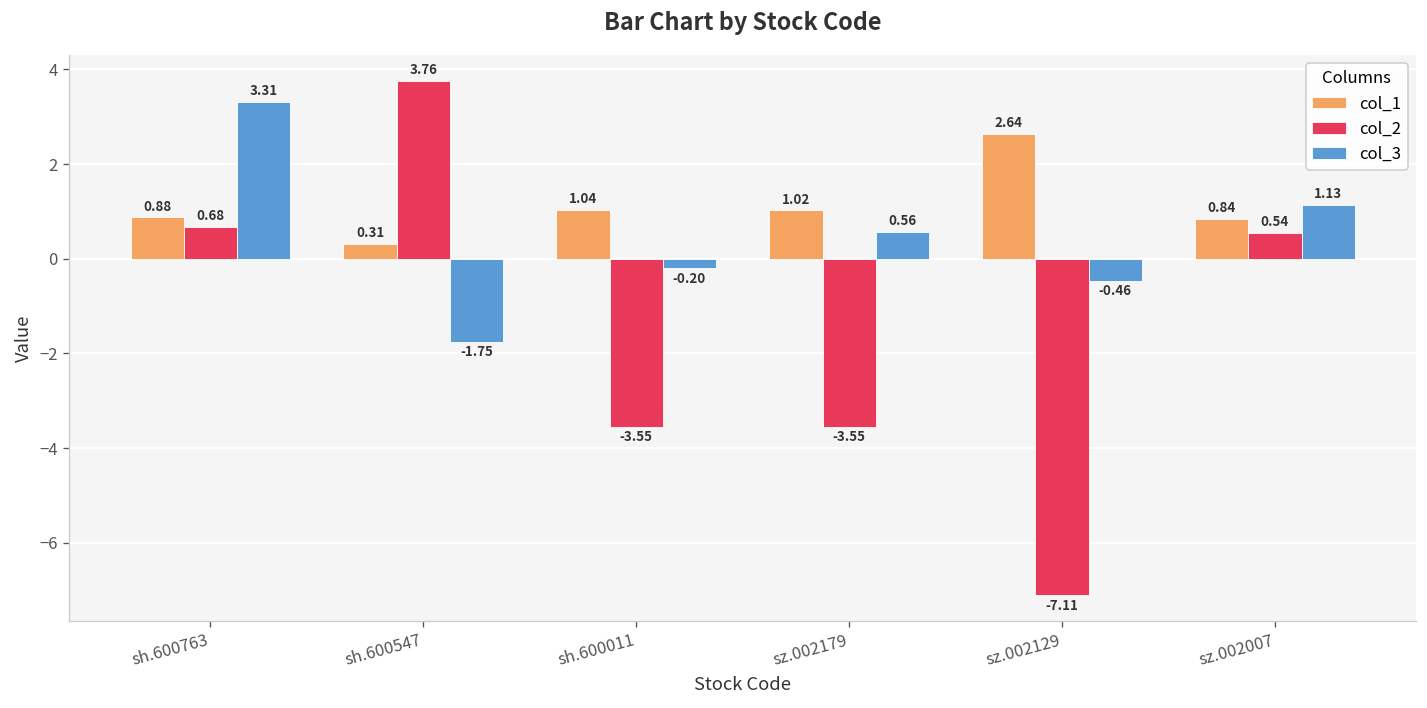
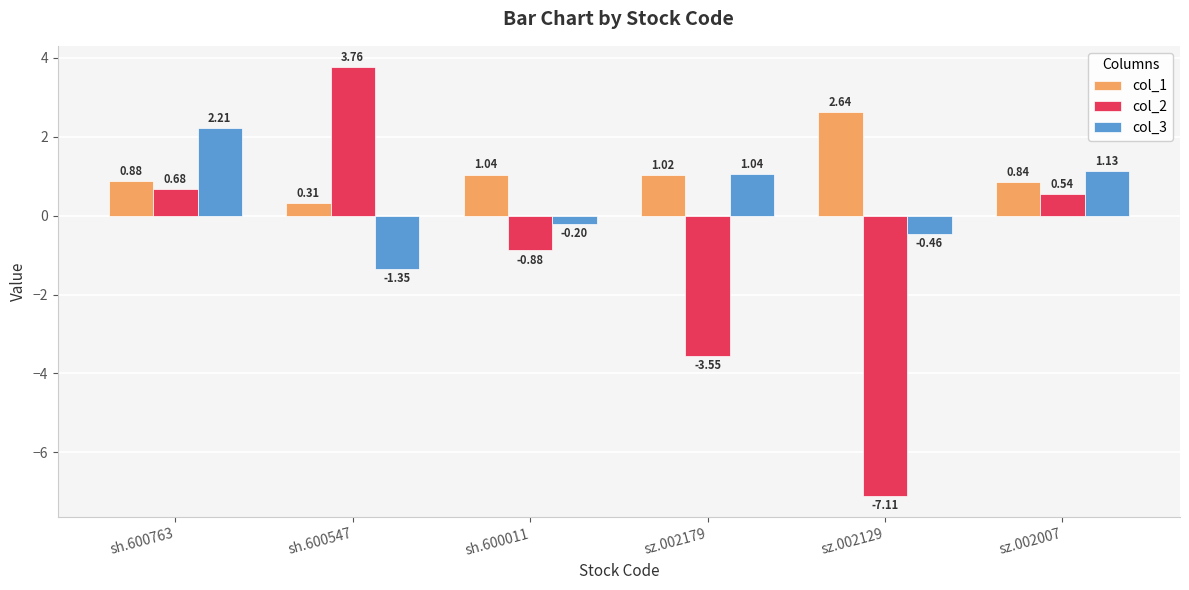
col_3, sh.600763: 3.31 -> 2.21
col_3, sh.600547: -1.75 -> -1.35
col_2, sh.600011: -3.55 -> -0.88
col_3, sz.002179: 0.56 -> 1.04
